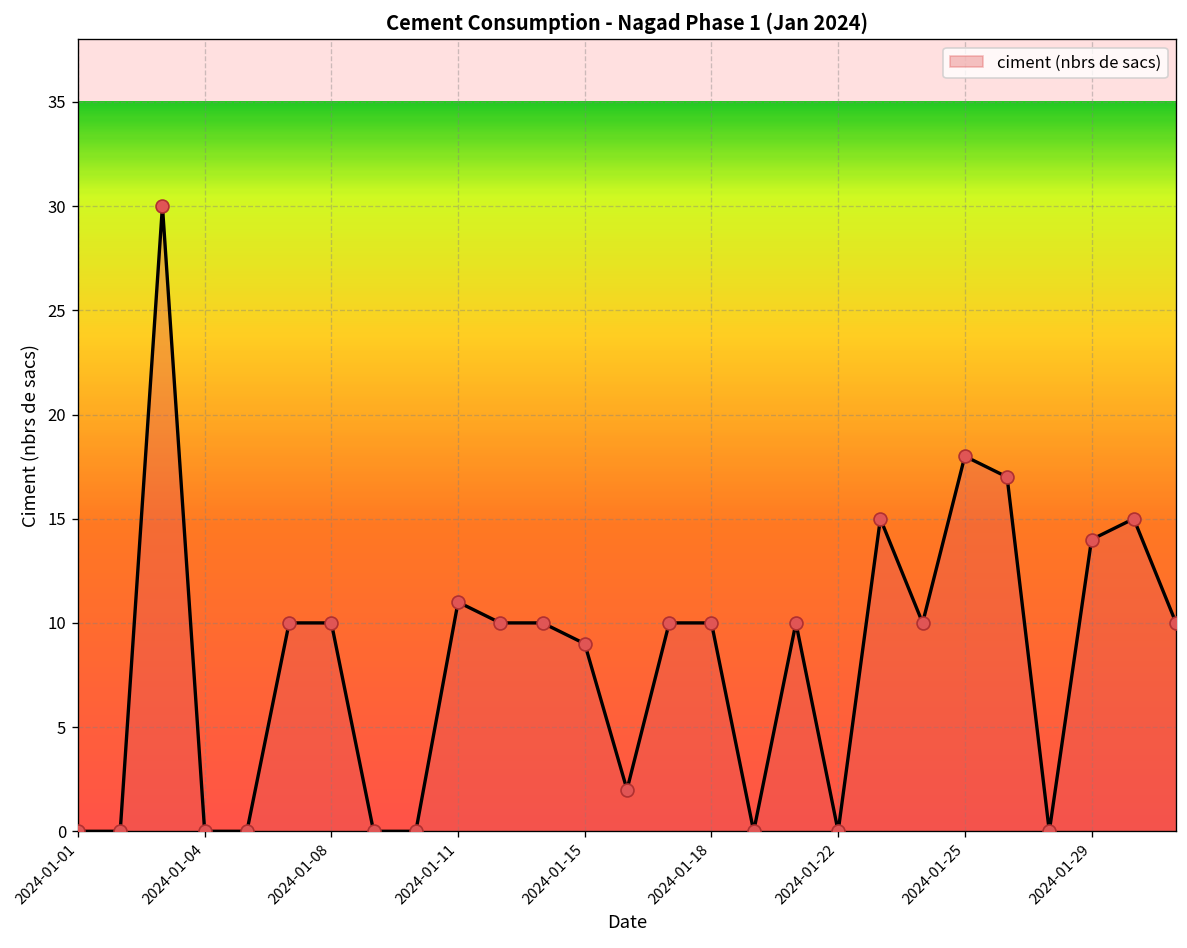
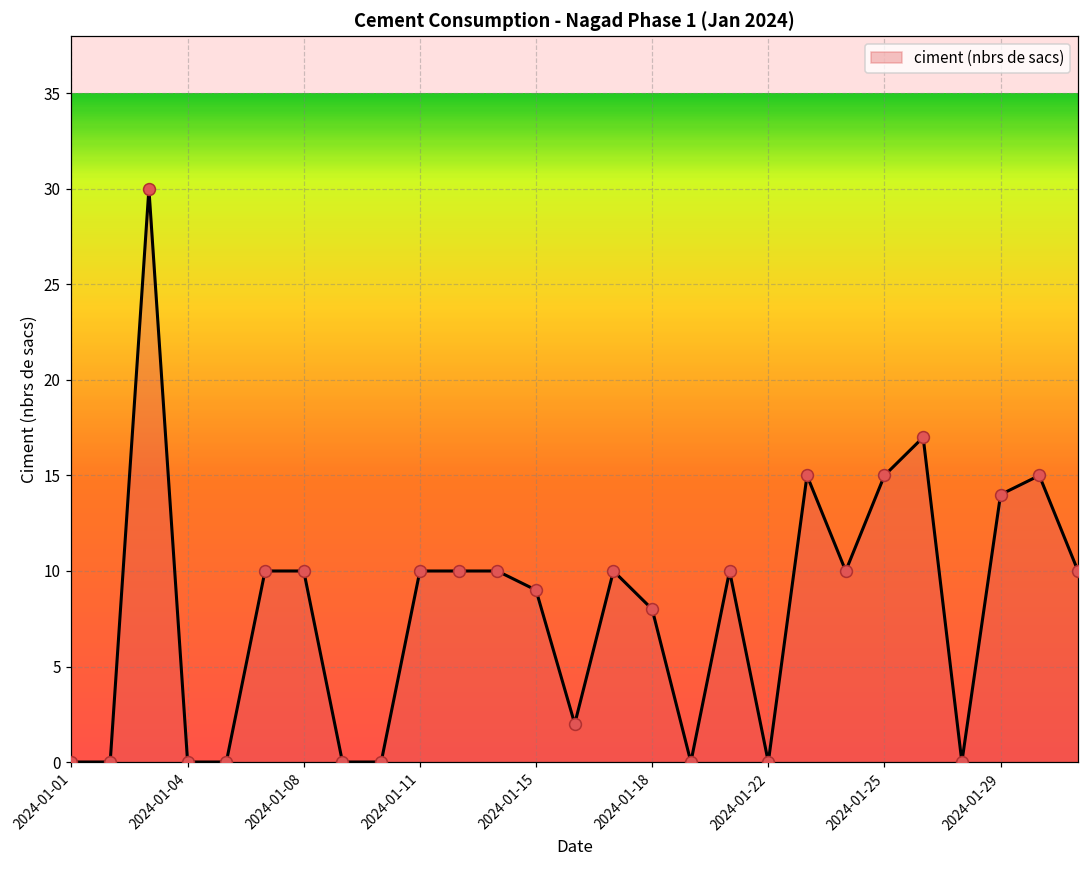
2024-01-11: 11 -> 10
2024-01-18: 10 -> 8
2024-01-25: 18 -> 15
